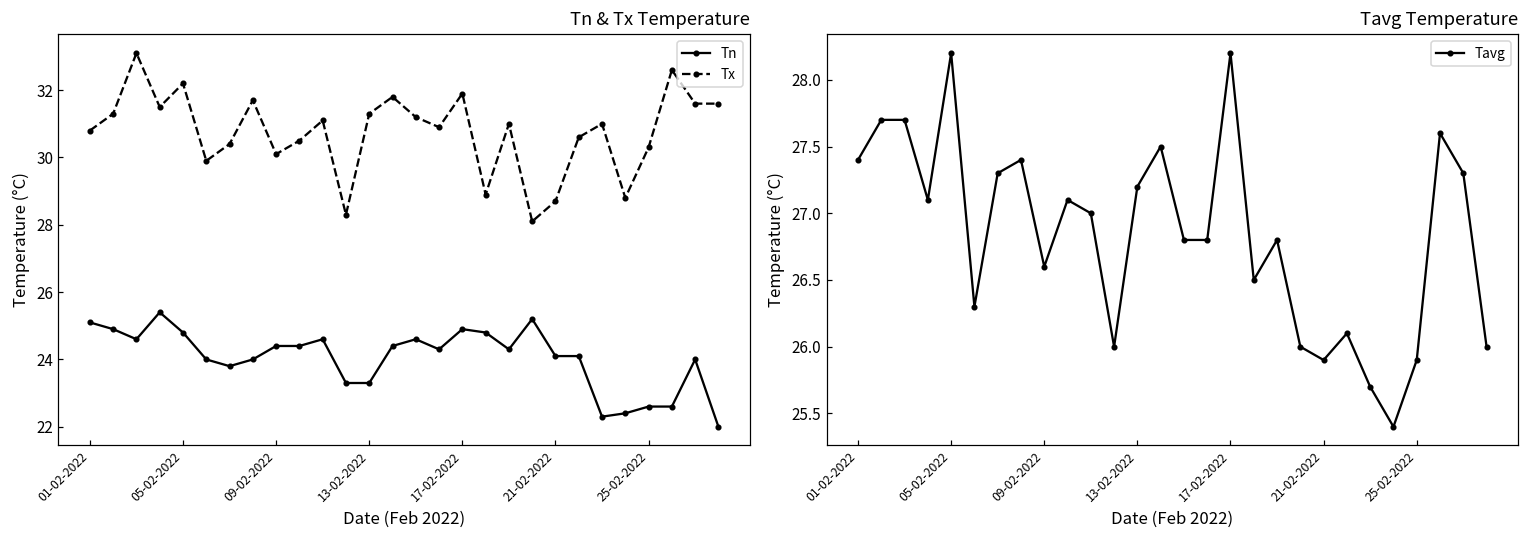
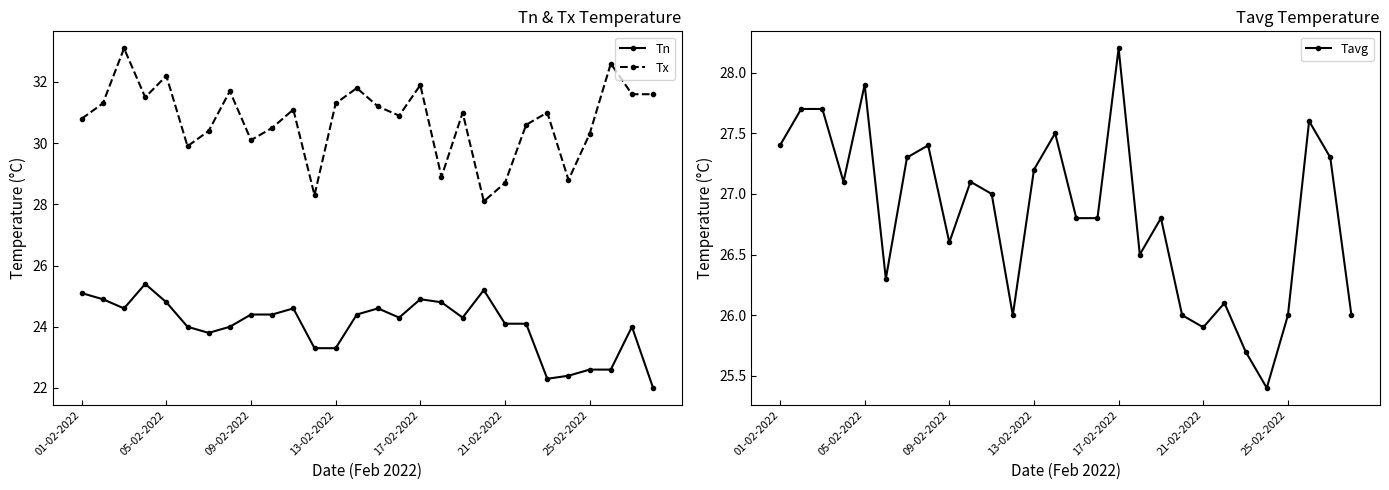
Tavg Temperature, 05-02-2022: 28.2 -> 27.9
Tavg Temperature, 25-02-2022: 25.9 -> 26.0
